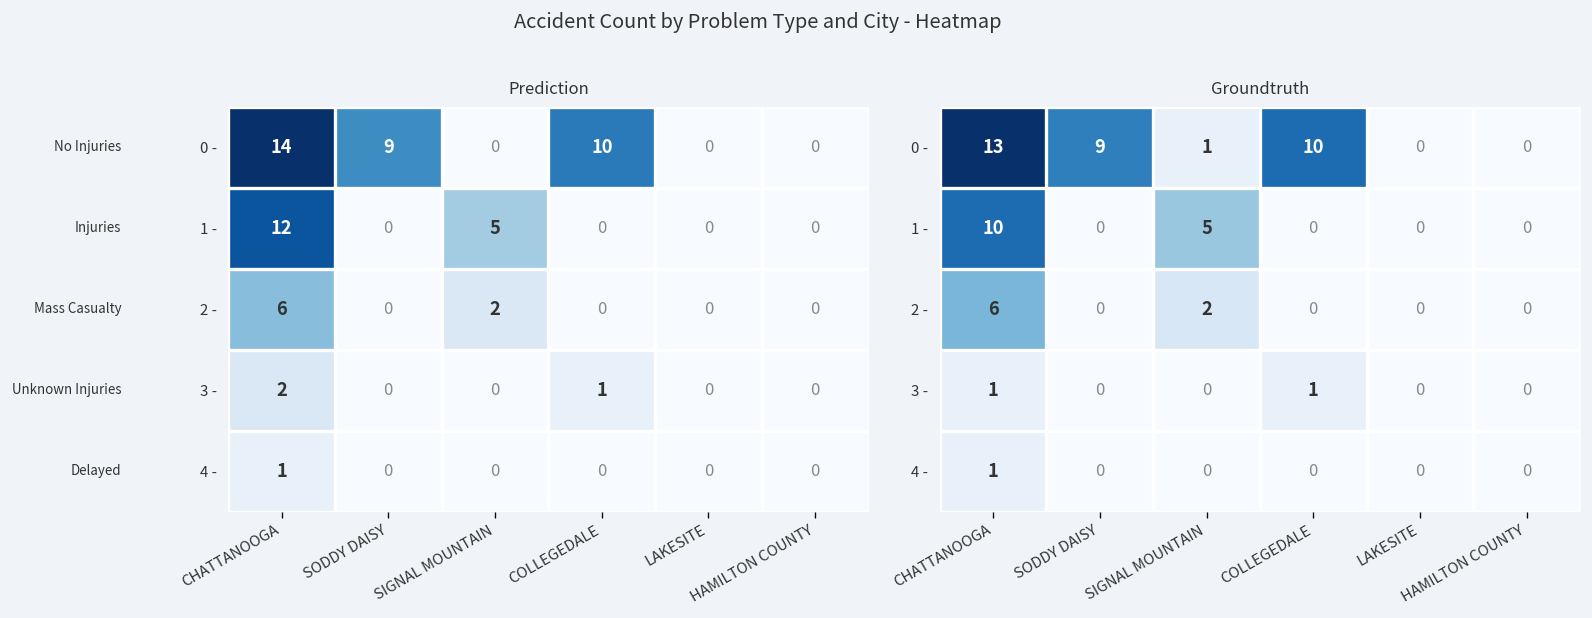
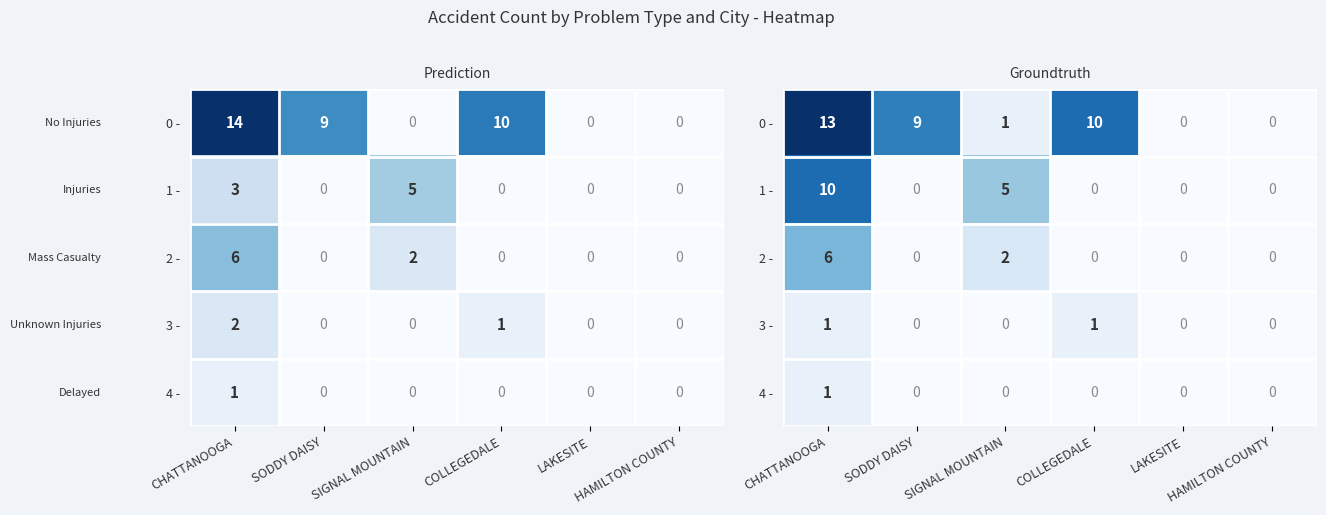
Prediction, 1 -, CHATTANOOGA: 12 -> 3
